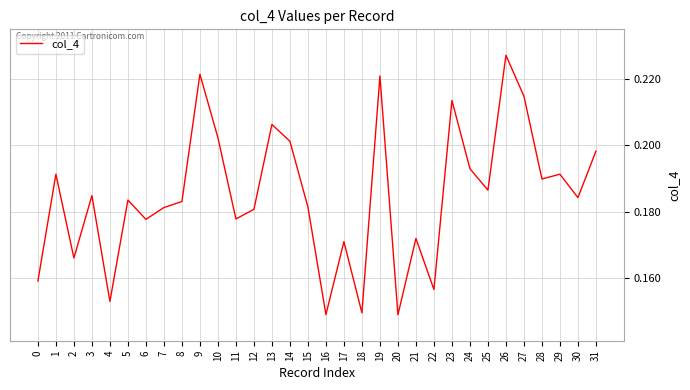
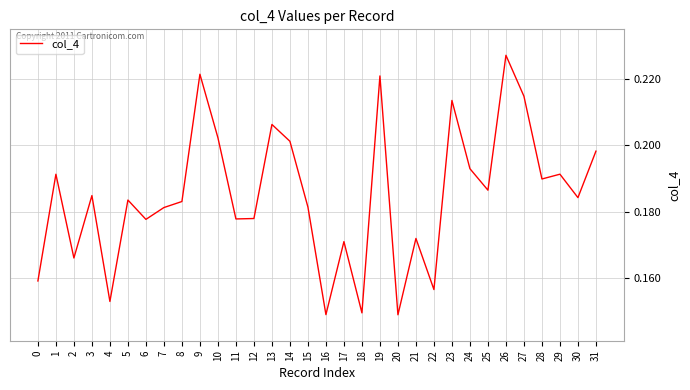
12: 0.181 -> 0.178
